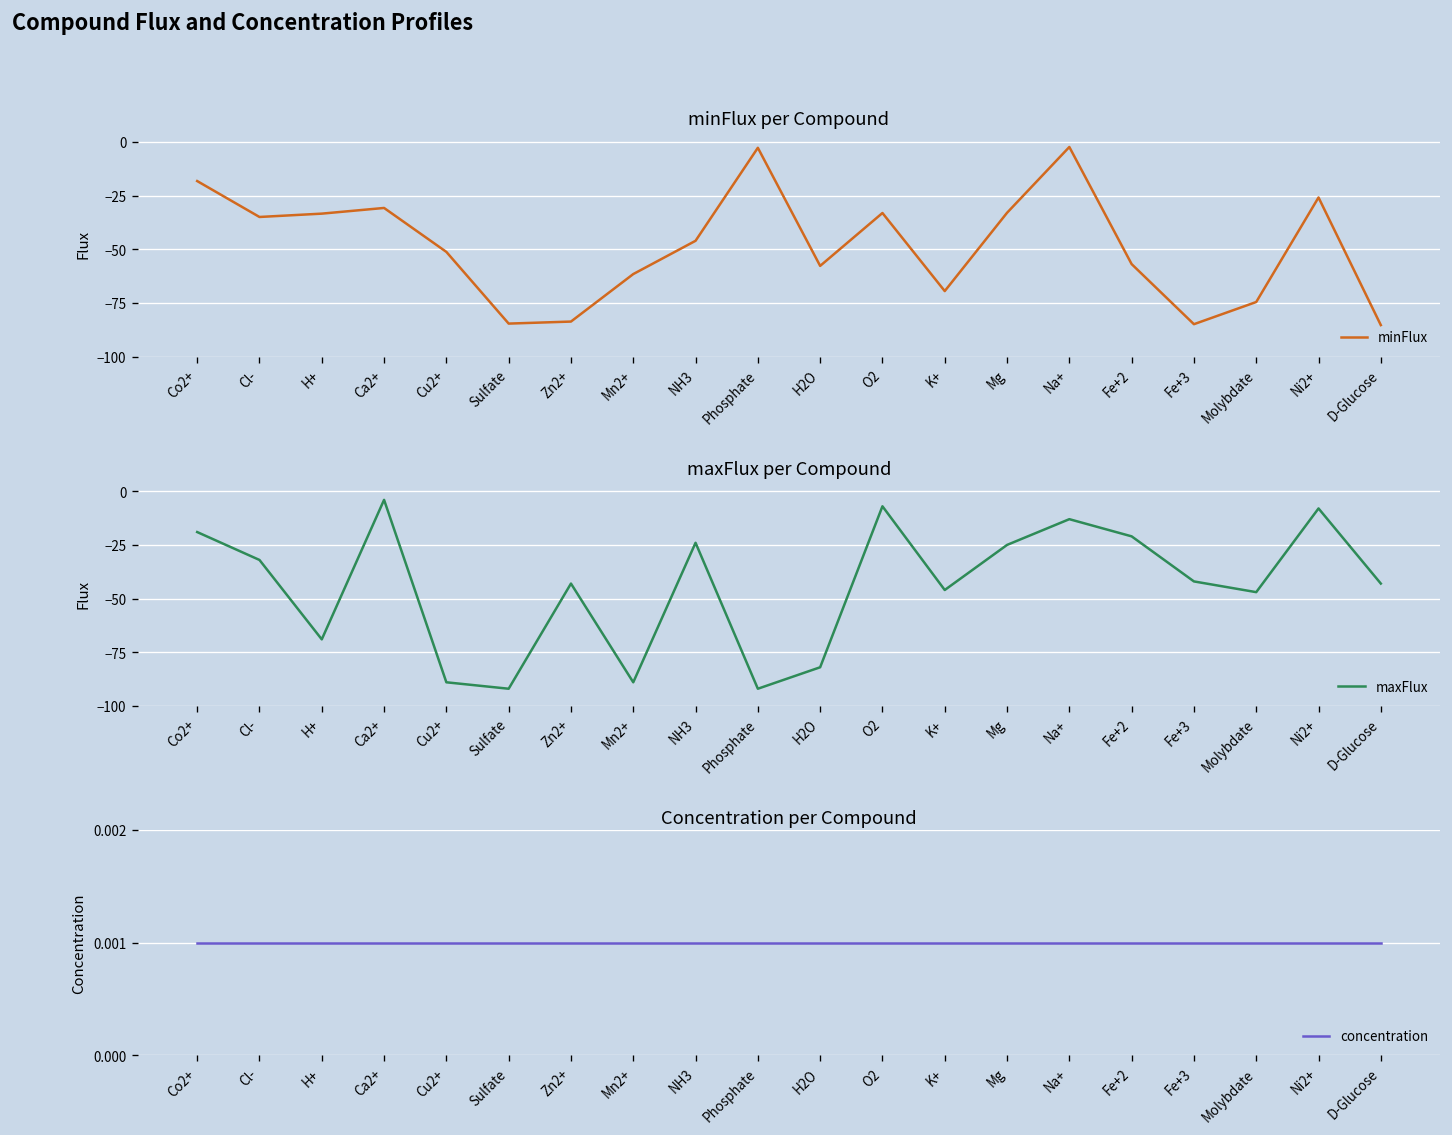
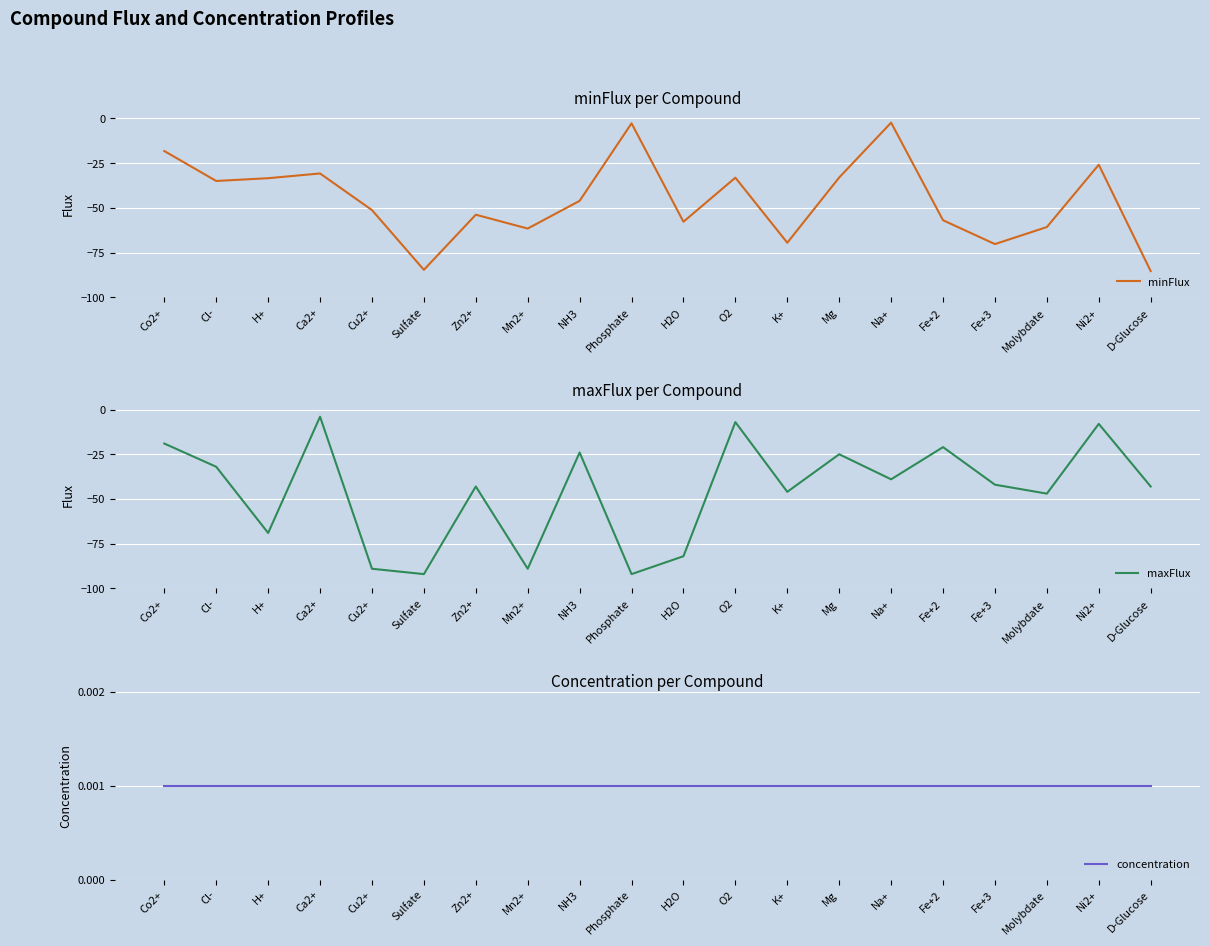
minFlux per Compound, Zn2+: -84 -> -54
minFlux per Compound, Fe+3: -85 -> -70
minFlux per Compound, Molybdate: -75 -> -61
maxFlux per Compound, Na+: -13 -> -39
